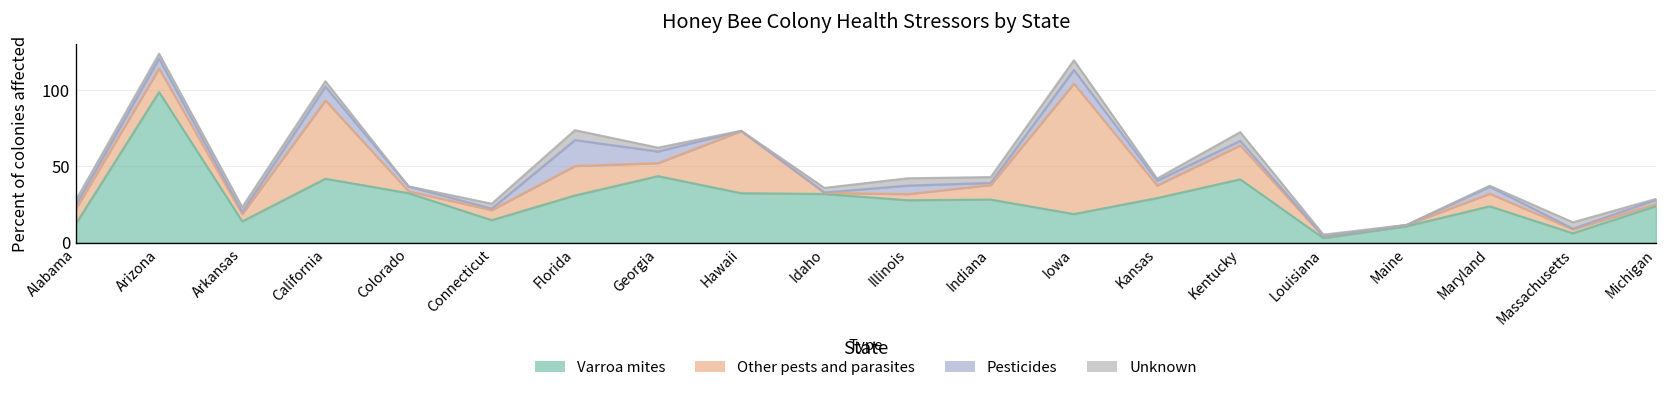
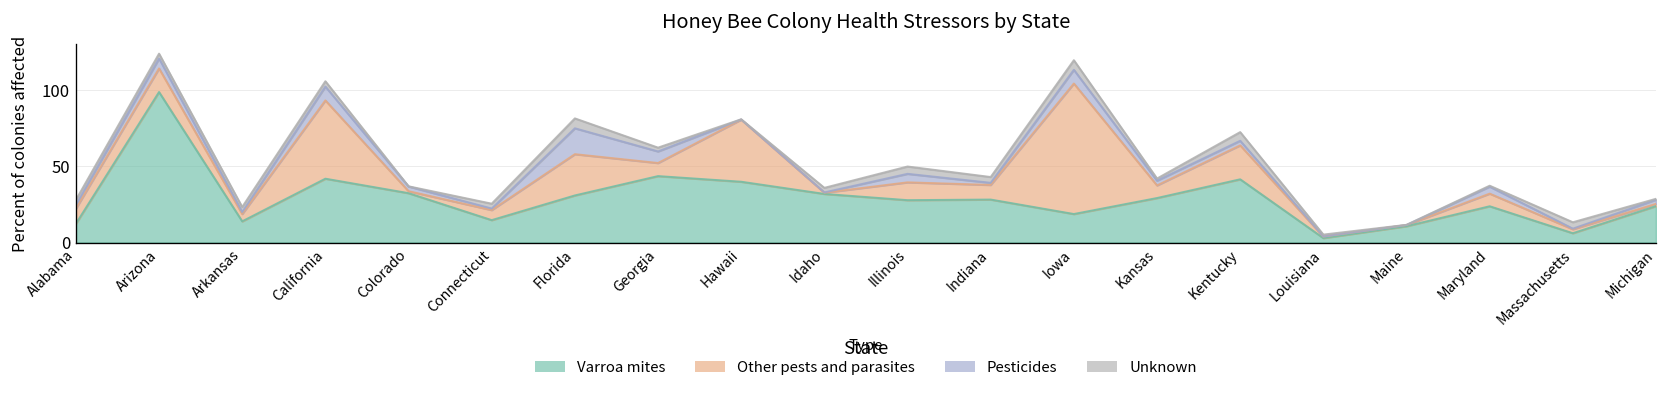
Other pests and parasites, Florida: 19 -> 27
Varroa mites, Hawaii: 32 -> 40
Other pests and parasites, Illinois: 4 -> 12
